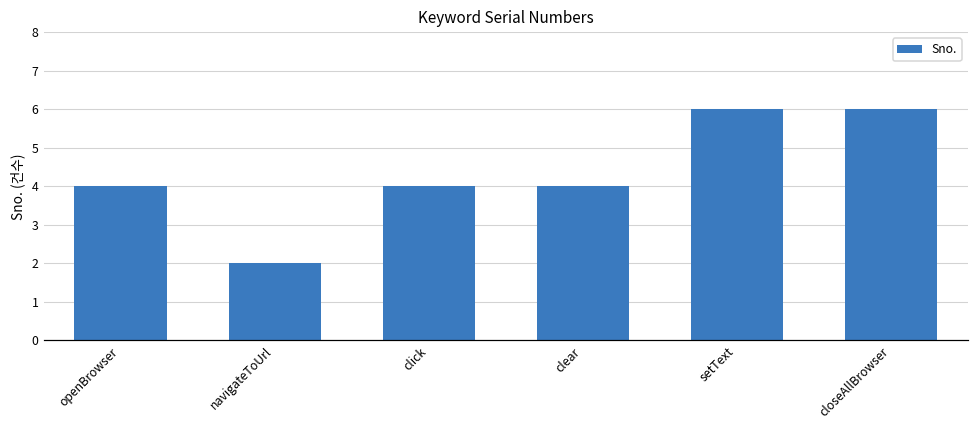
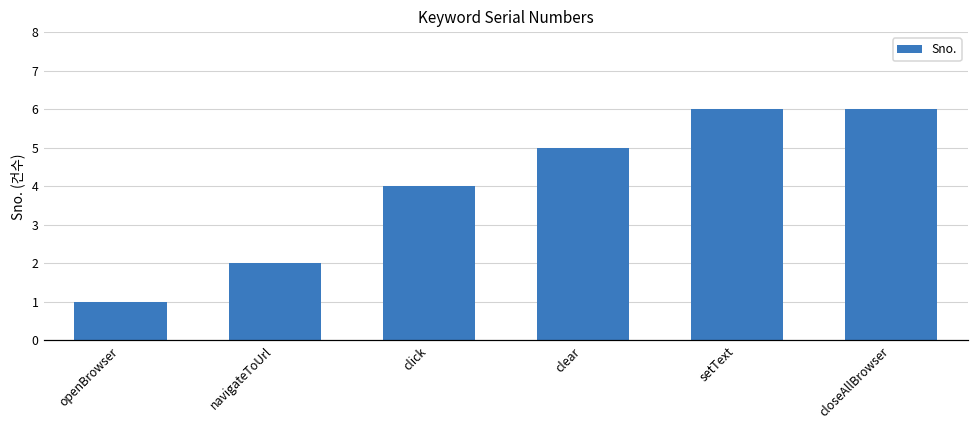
openBrowser: 4 -> 1
clear: 4 -> 5
